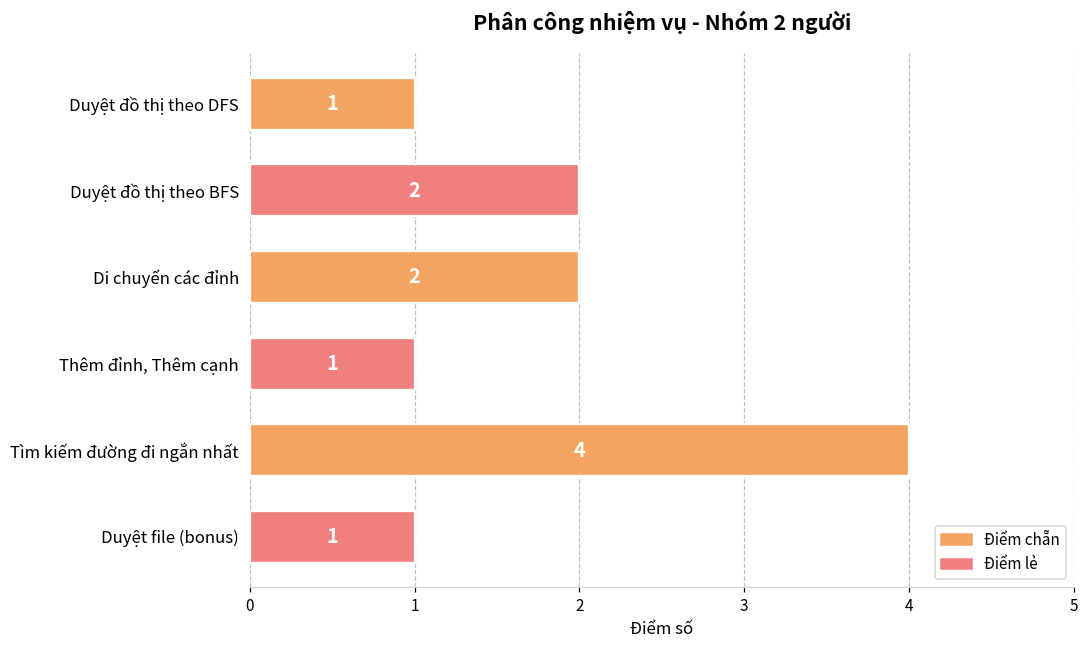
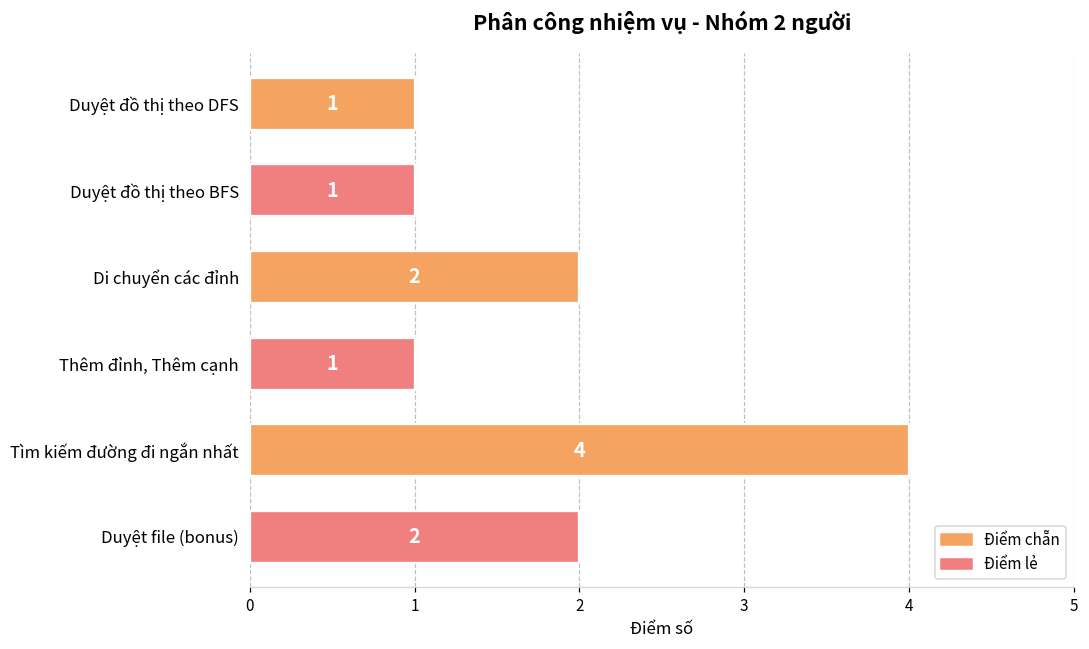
Duyệt đồ thị theo BFS: 2 -> 1
Duyệt file (bonus): 1 -> 2
